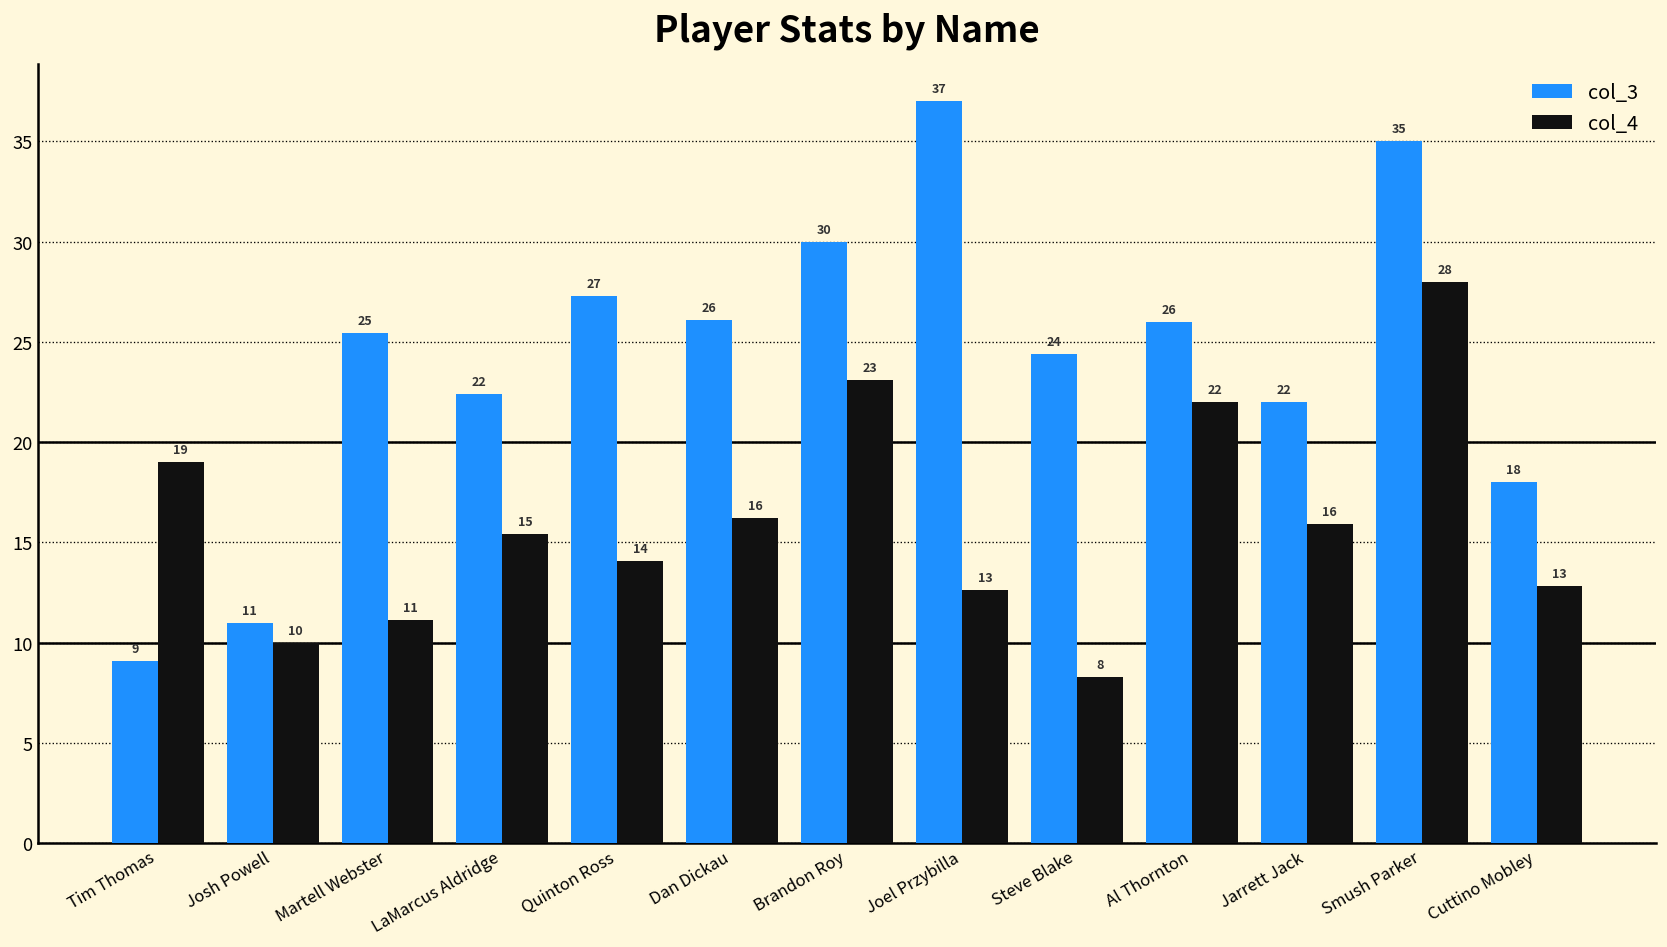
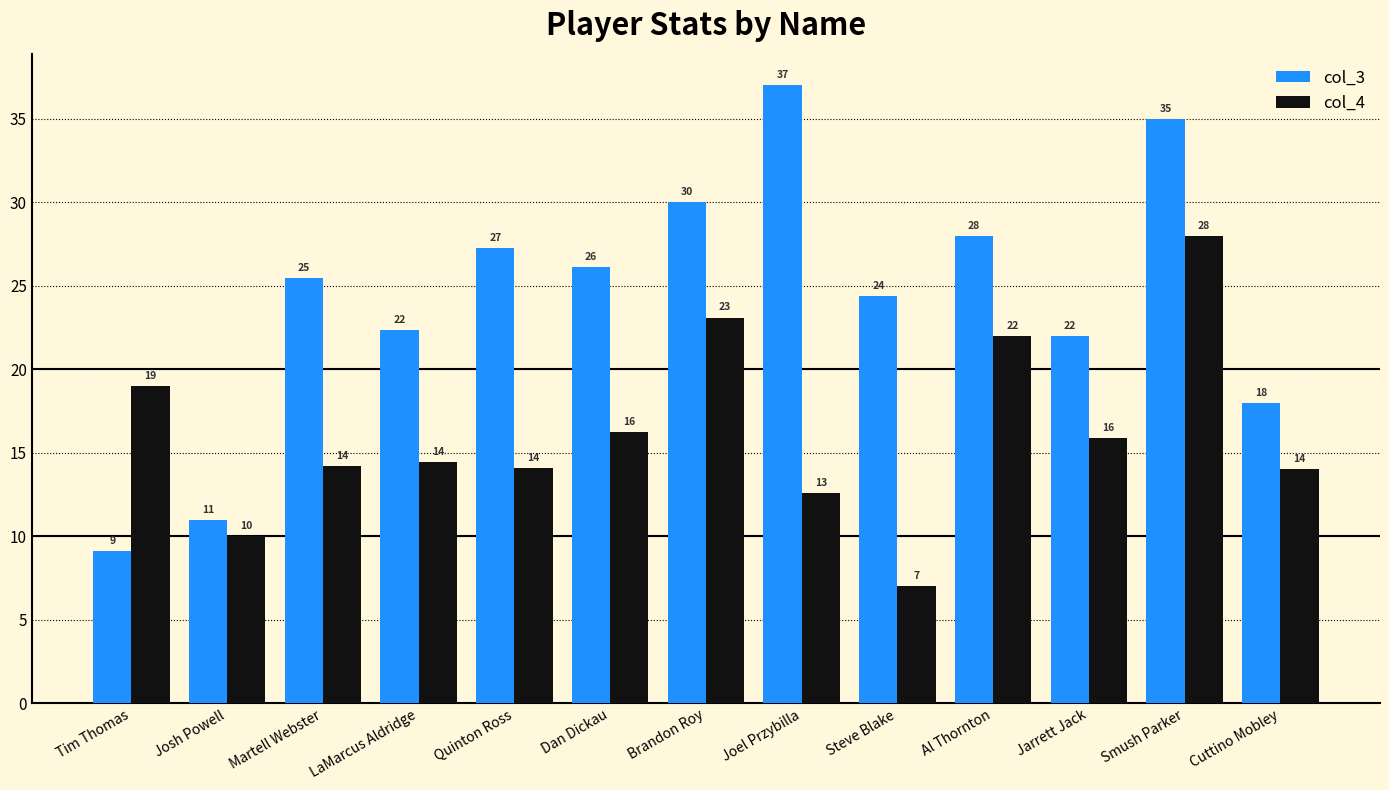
col_4, Martell Webster: 11 -> 14
col_4, LaMarcus Aldridge: 15 -> 14
col_4, Steve Blake: 8 -> 7
col_3, Al Thornton: 26 -> 28
col_4, Cuttino Mobley: 13 -> 14
